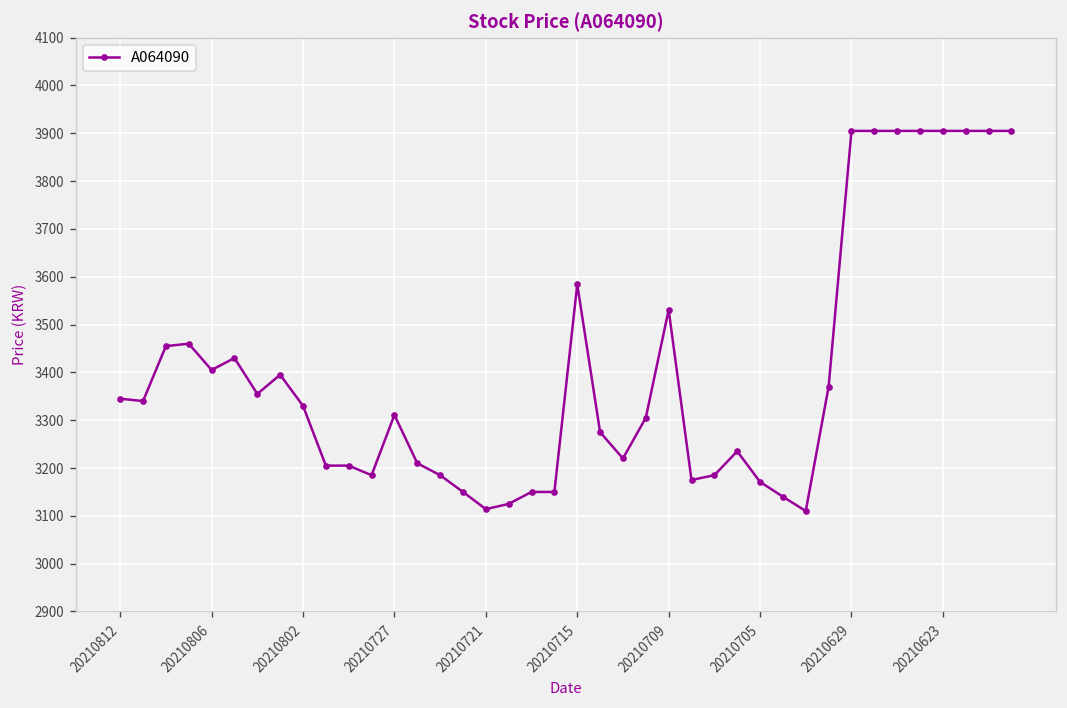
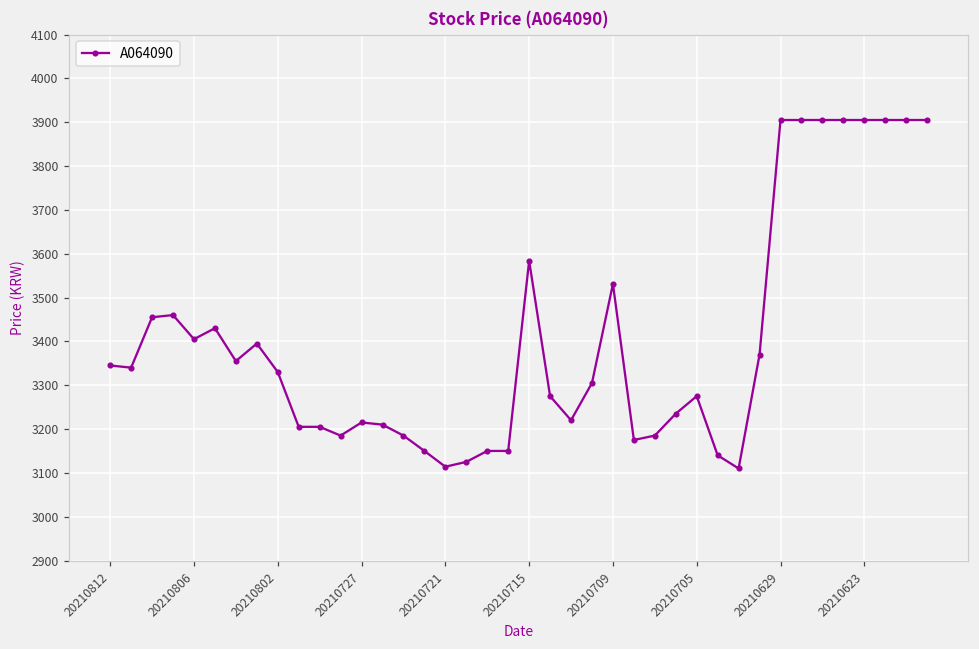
20210727: 3310 -> 3220
20210705: 3170 -> 3280
